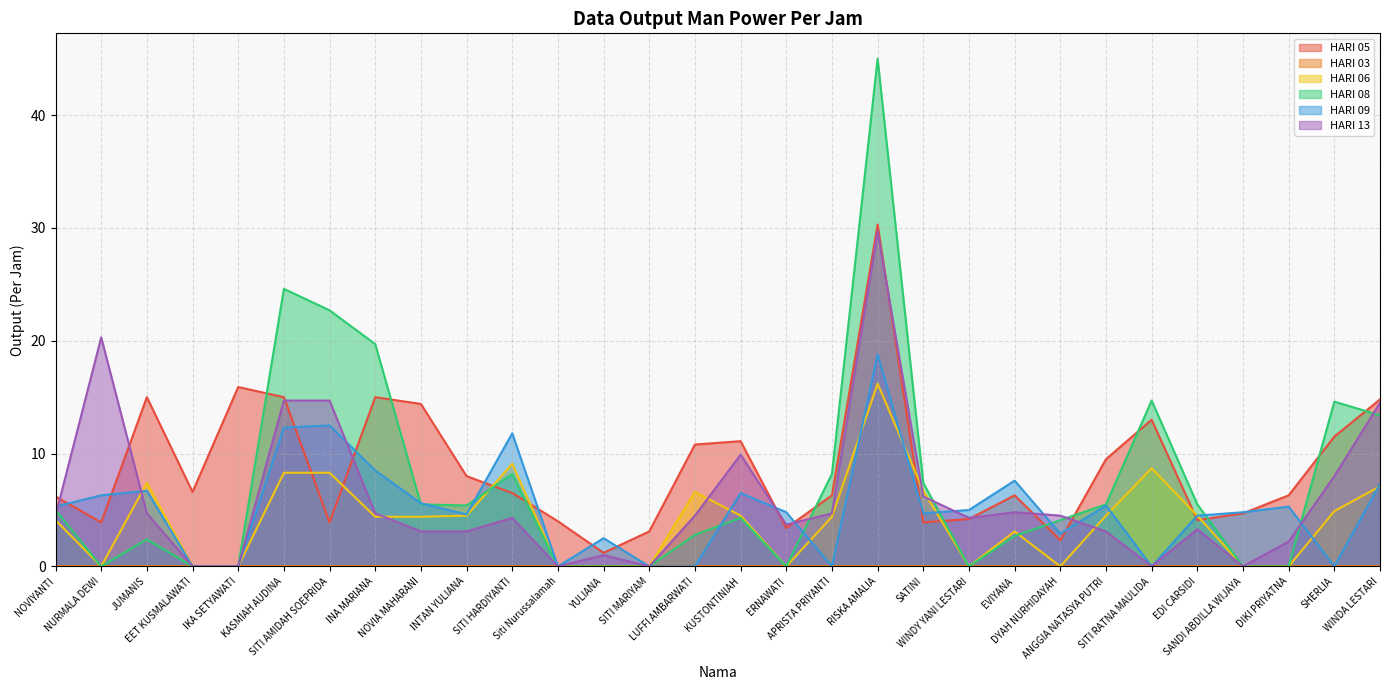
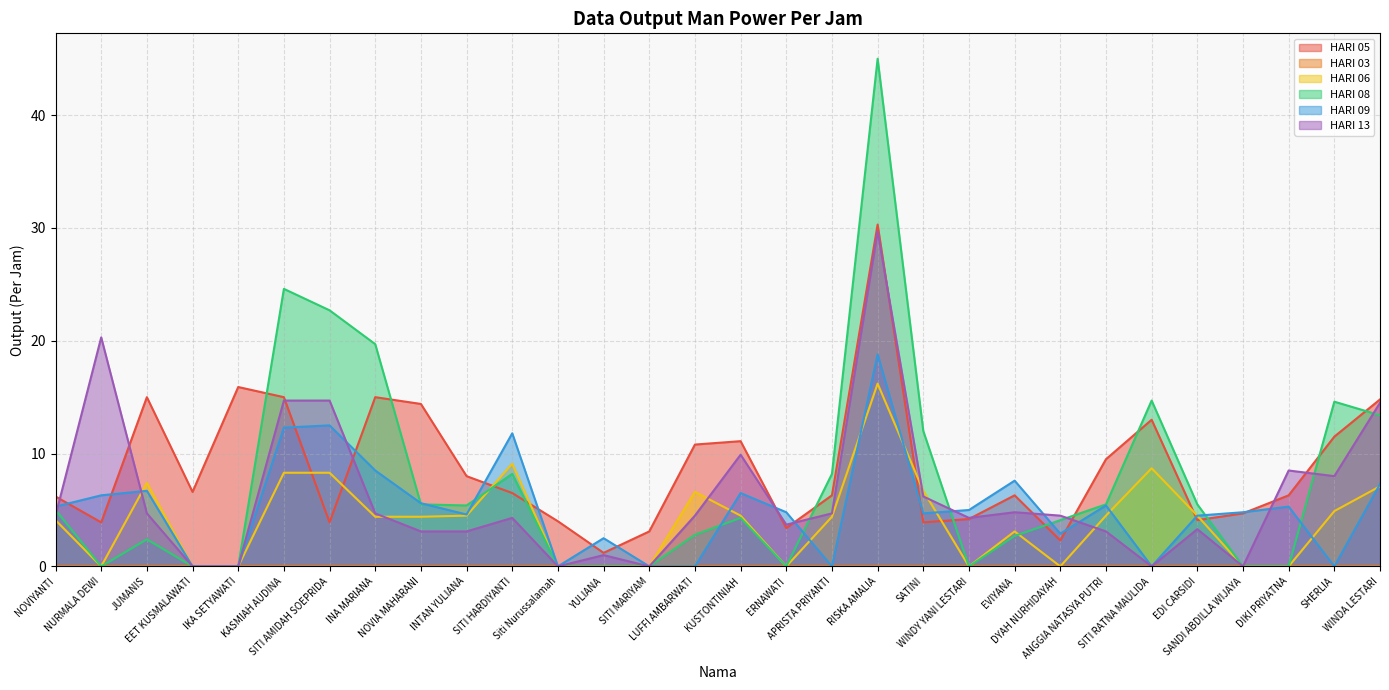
HARI 08, SATINI: 7.4 -> 12.0
HARI 13, DIKI PRIYATNA: 2.2 -> 8.5
